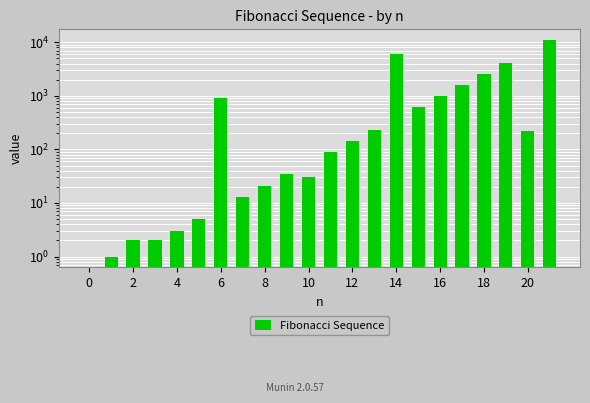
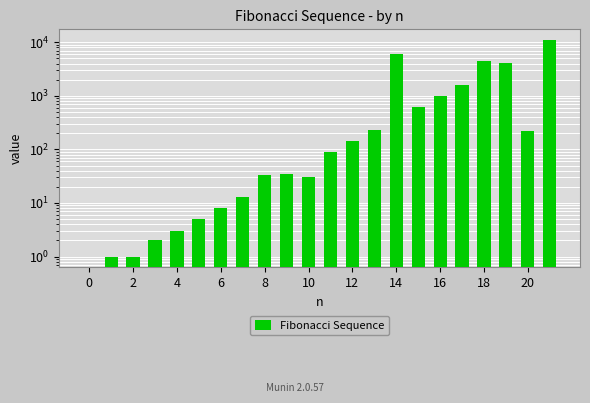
2: 2 -> 1
6: 900 -> 8
8: 21 -> 30
18: 3000 -> 4000
